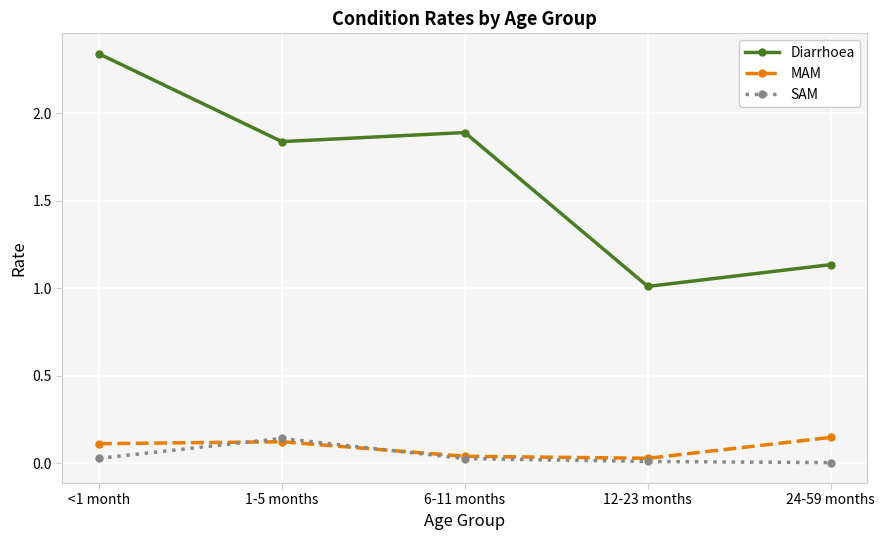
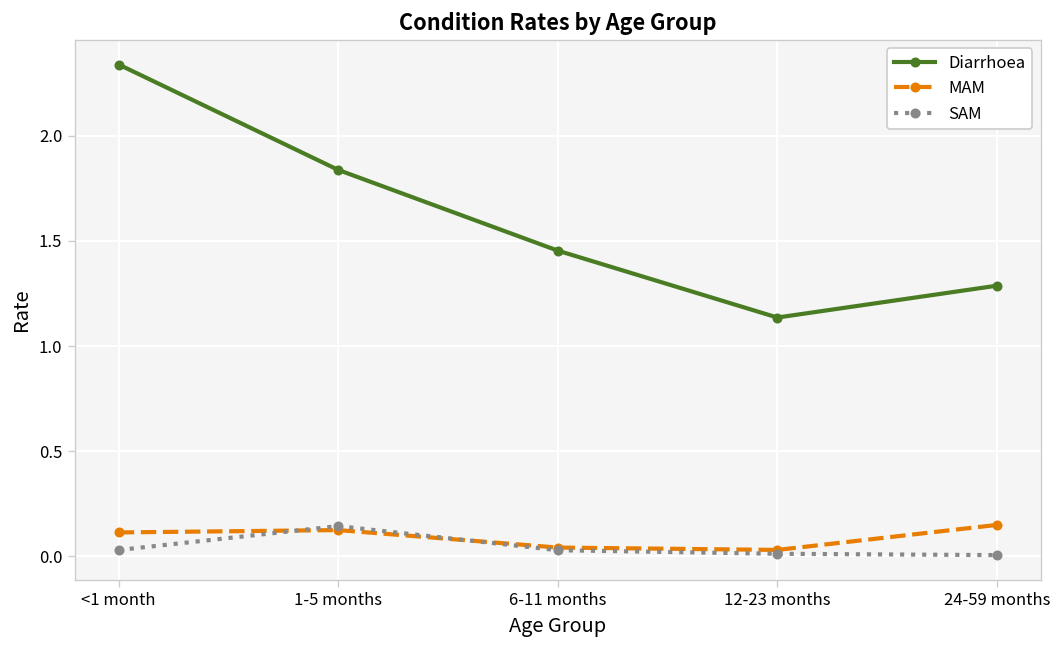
Diarrhoea, 6-11 months: 1.89 -> 1.45
Diarrhoea, 12-23 months: 1.01 -> 1.14
Diarrhoea, 24-59 months: 1.14 -> 1.29
